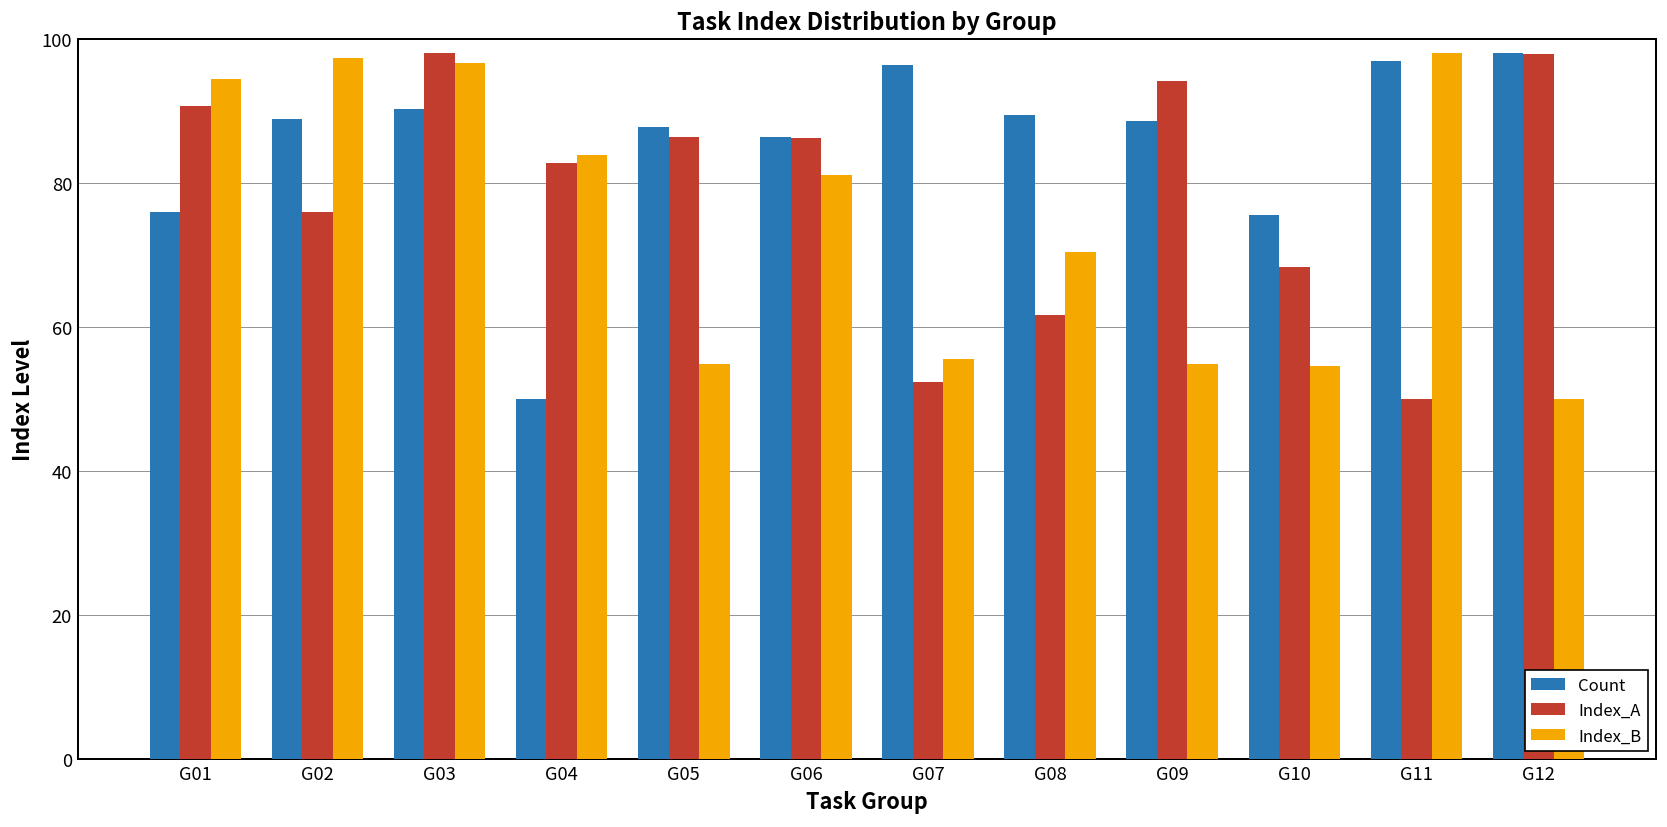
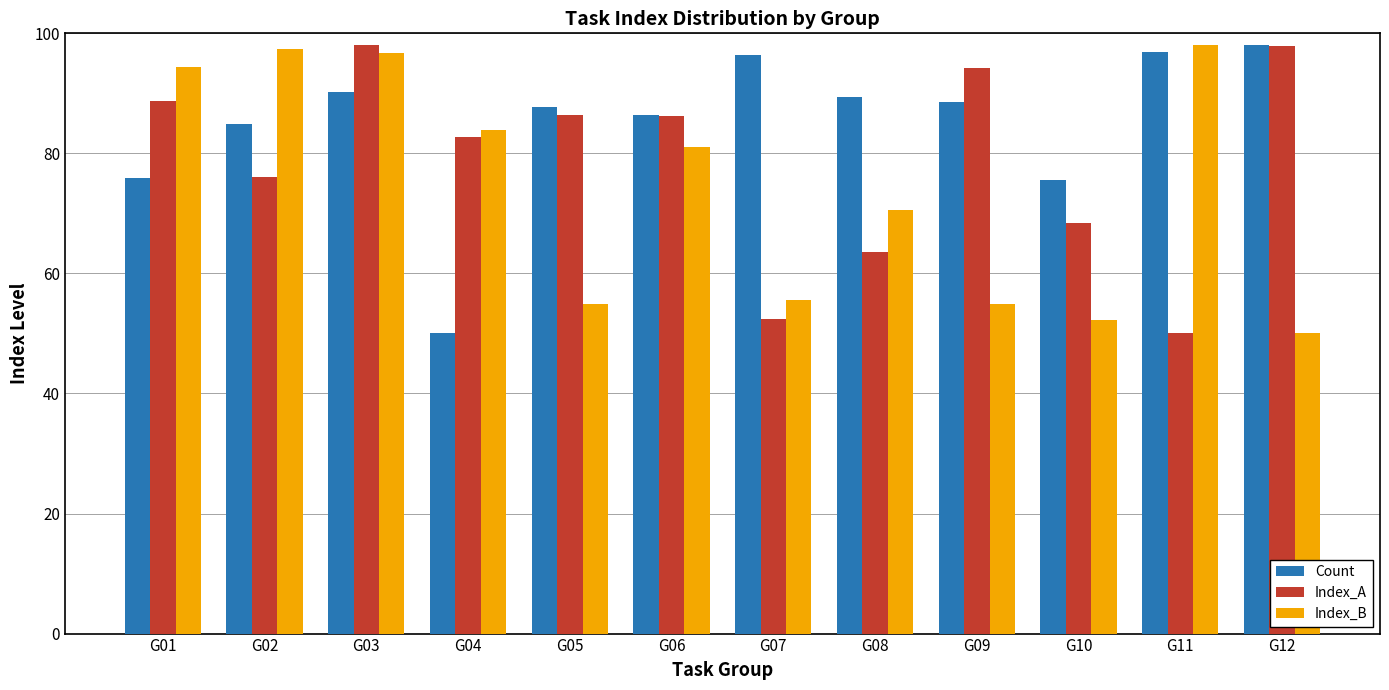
Index_A, G01: 91 -> 89
Count, G02: 89 -> 85
Index_A, G08: 62 -> 64
Index_B, G10: 55 -> 52
